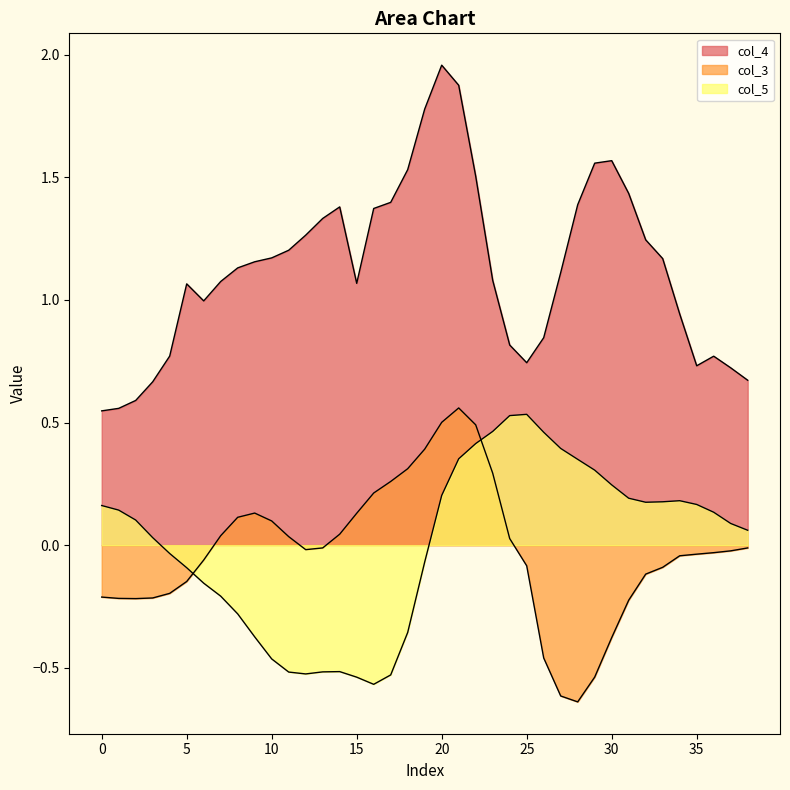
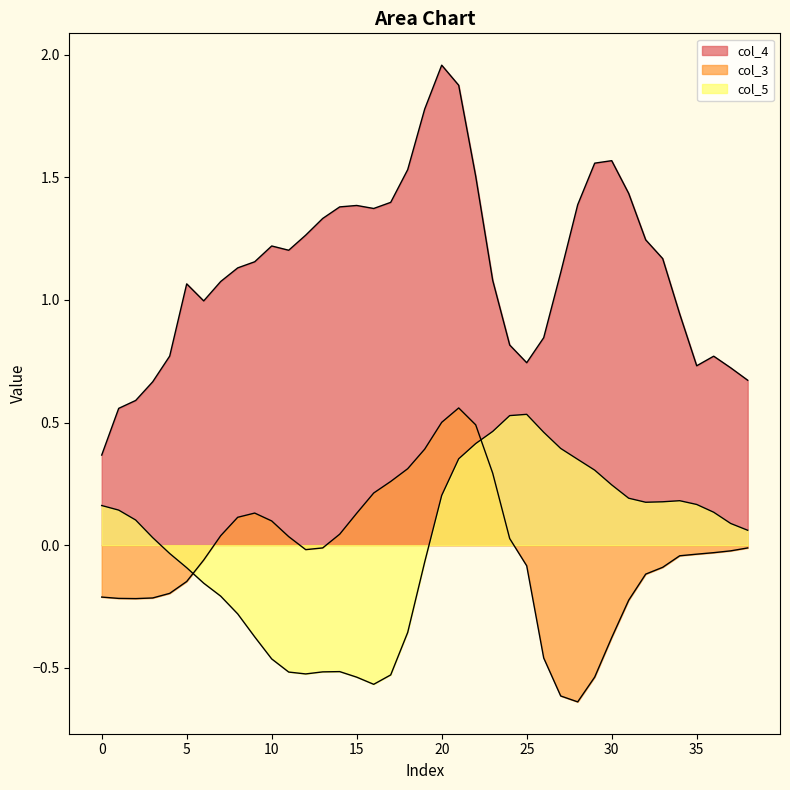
col_4, 0: 0.55 -> 0.37
col_4, 10: 1.17 -> 1.22
col_4, 15: 1.07 -> 1.38
